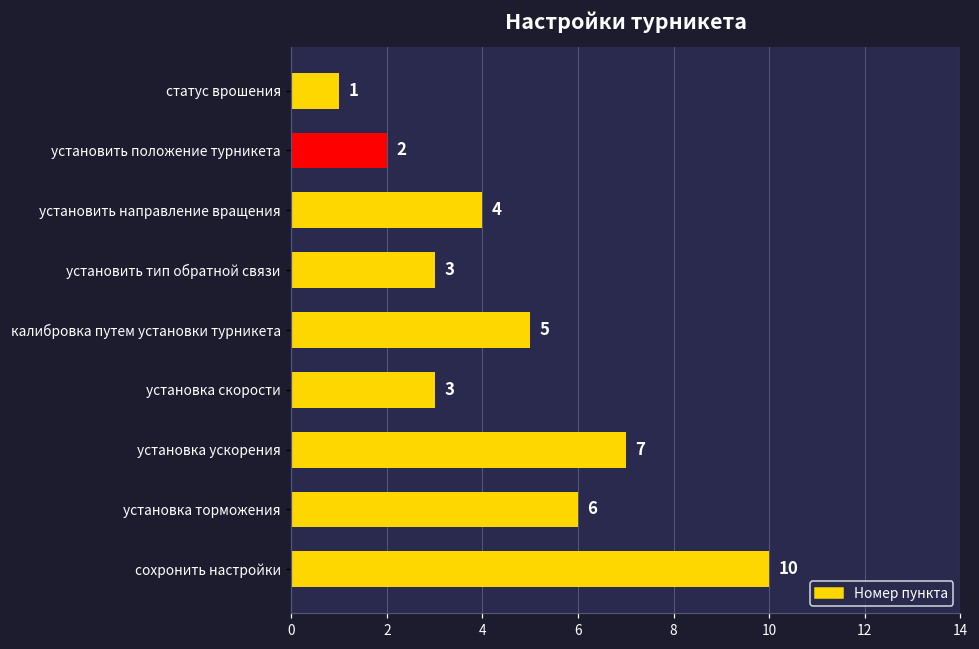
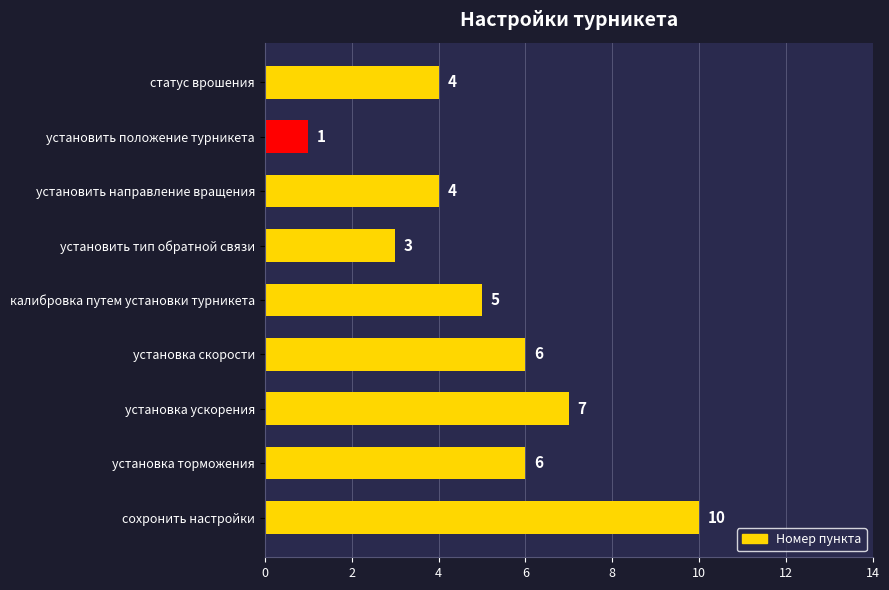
статус врошения: 1 -> 4
установить положение турникета: 2 -> 1
установка скорости: 3 -> 6
